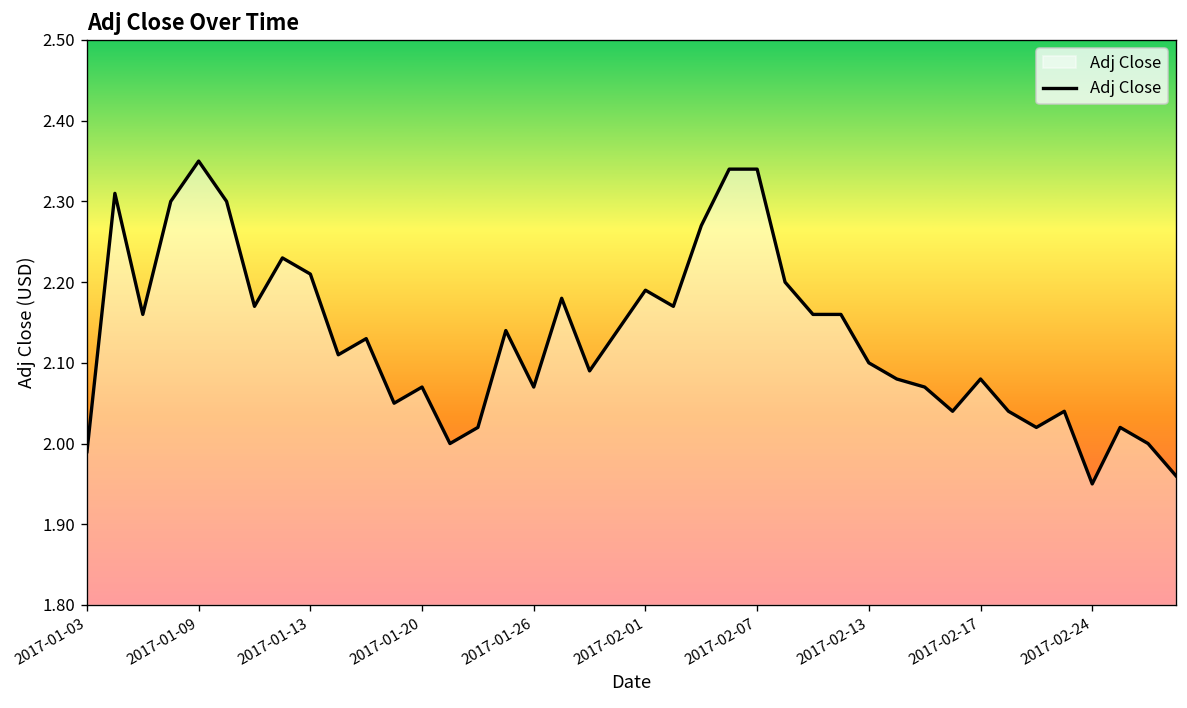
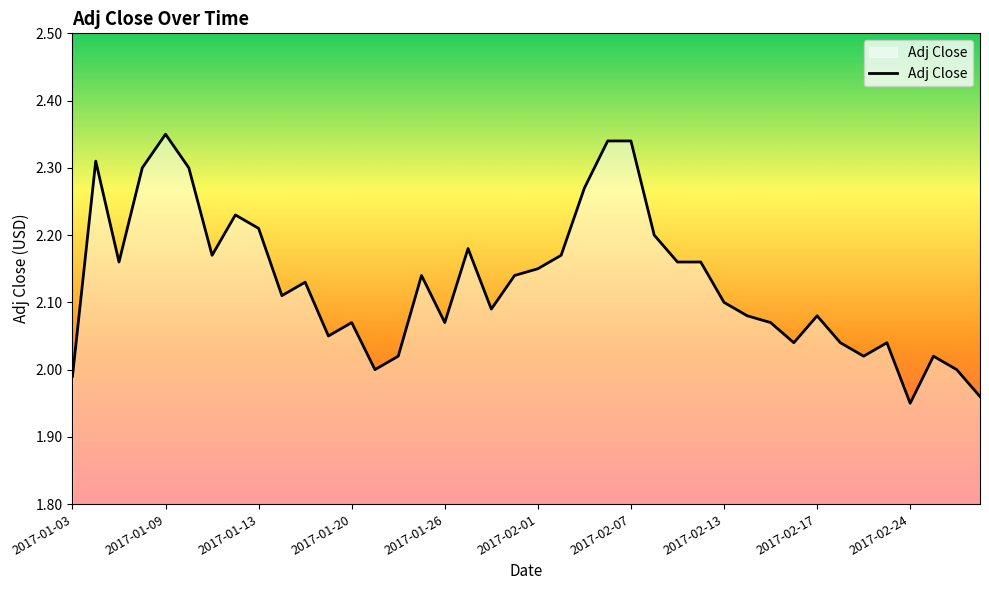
2017-02-01: 2.19 -> 2.15
